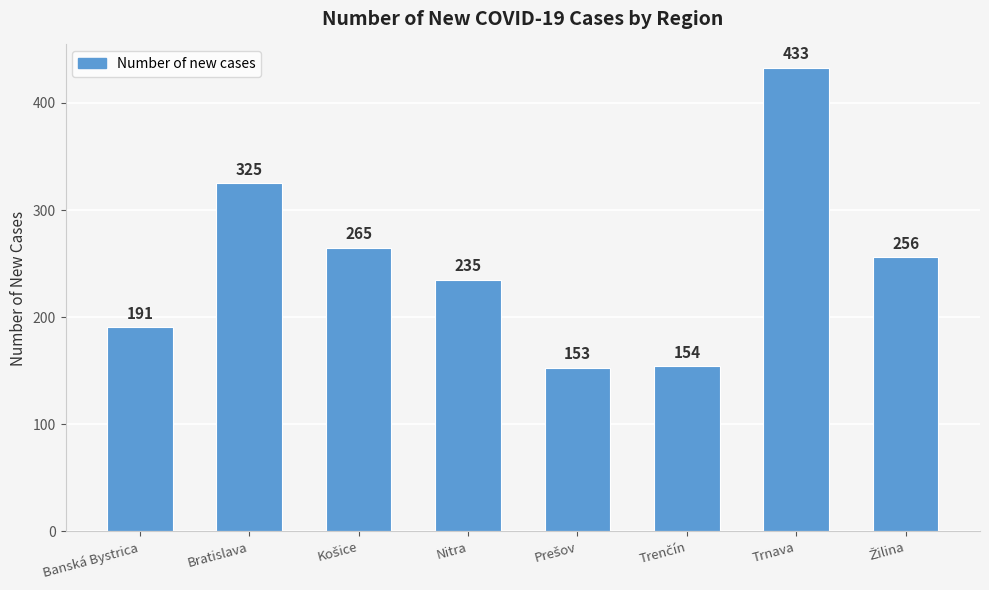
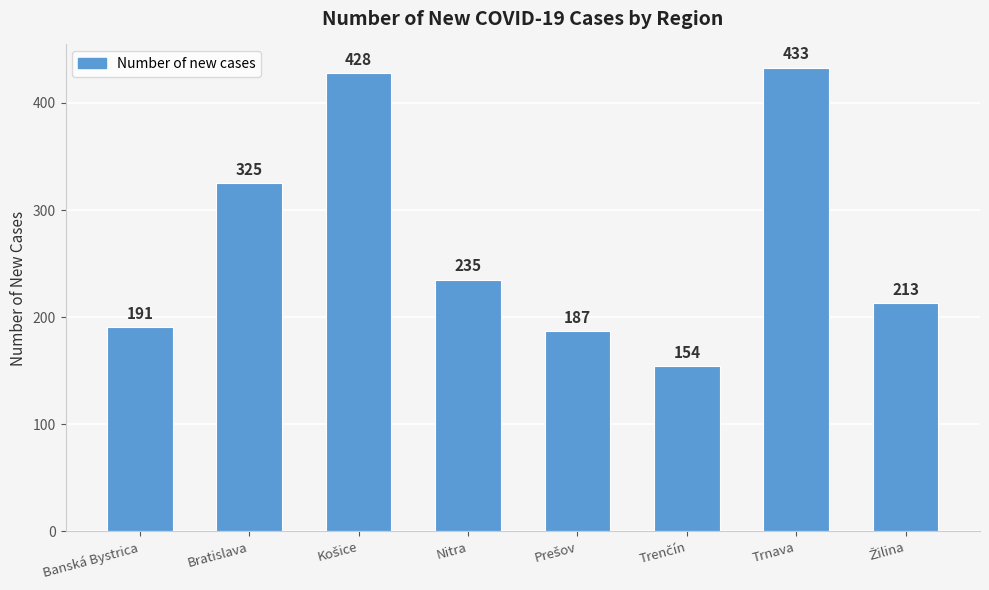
Košice: 265 -> 428
Prešov: 153 -> 187
Žilina: 256 -> 213
